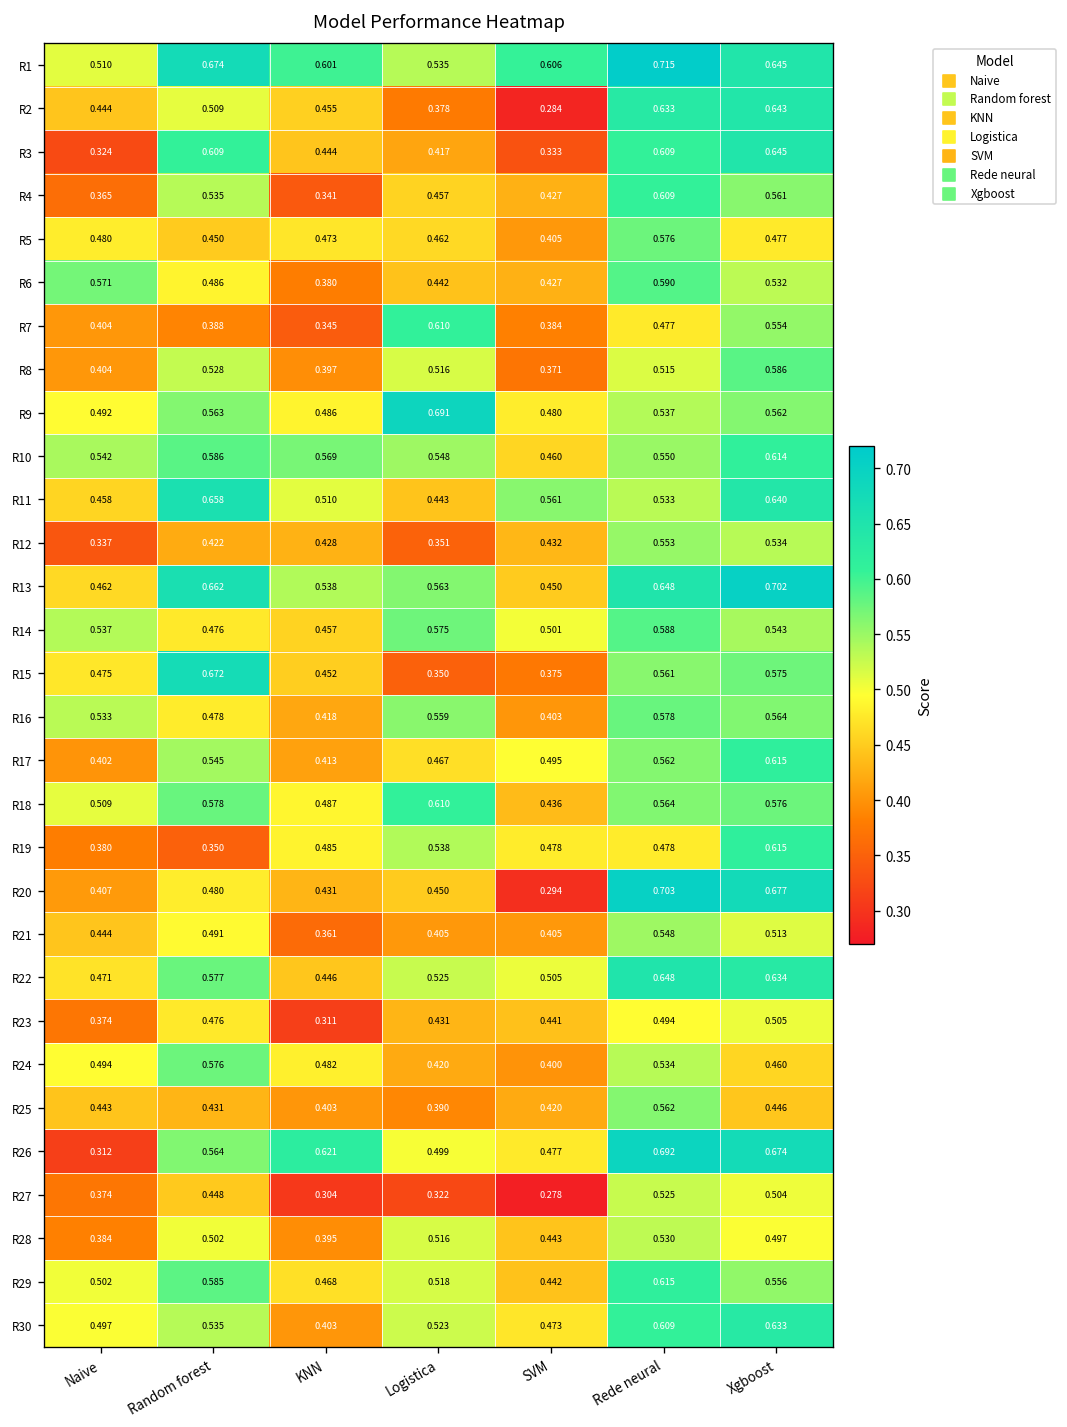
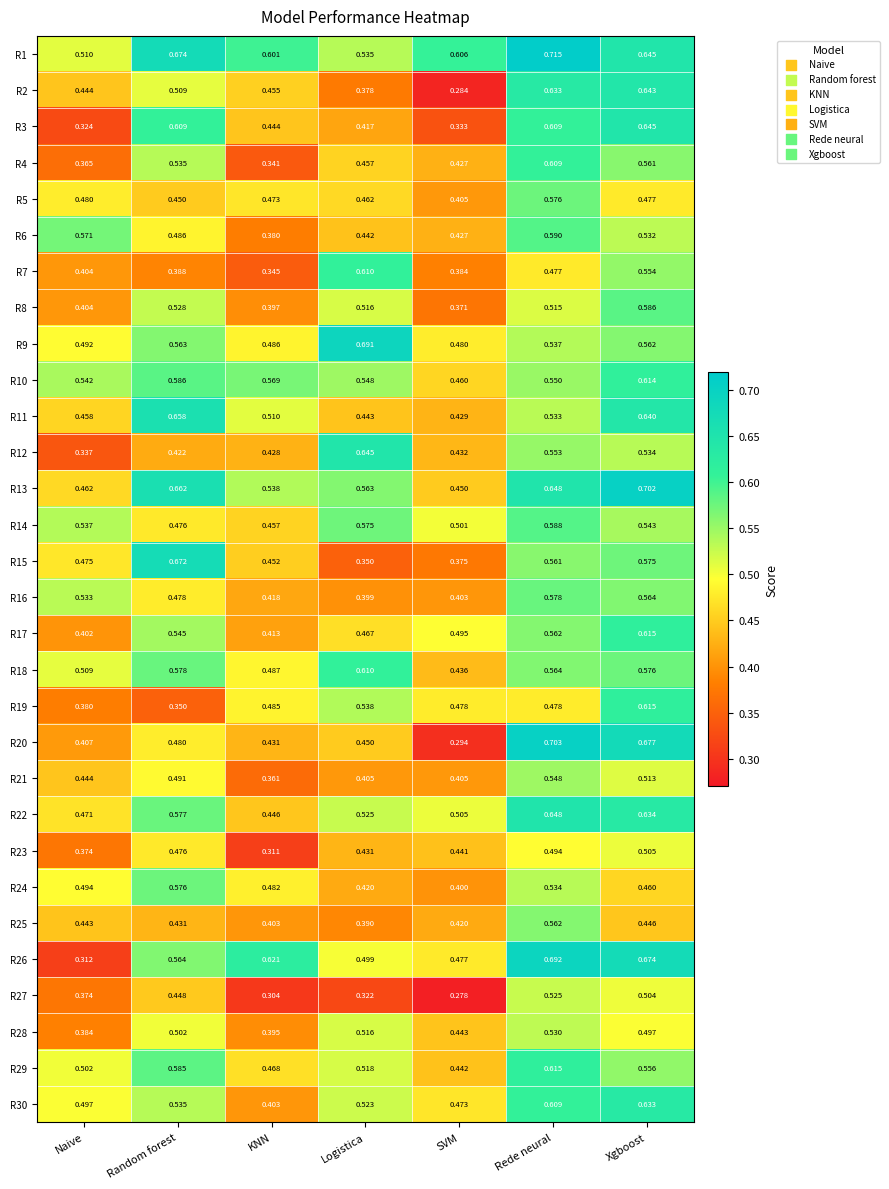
R11, SVM: 0.561 -> 0.429
R12, Logistica: 0.351 -> 0.645
R16, Logistica: 0.559 -> 0.399
